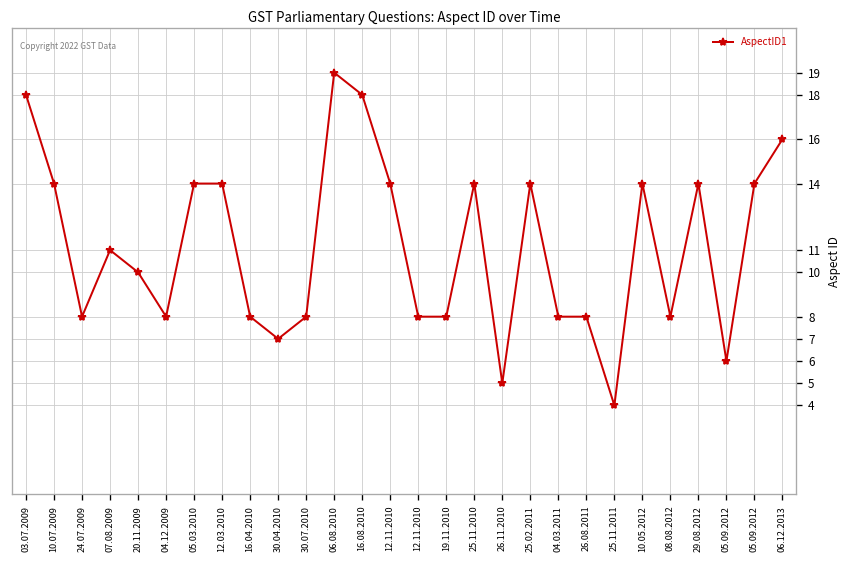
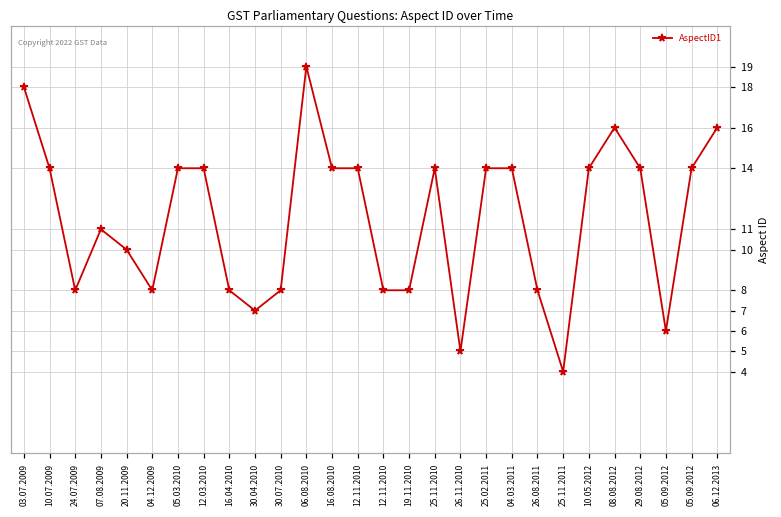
16.08.2010: 18 -> 14
04.03.2011: 8 -> 14
08.08.2012: 8 -> 16
